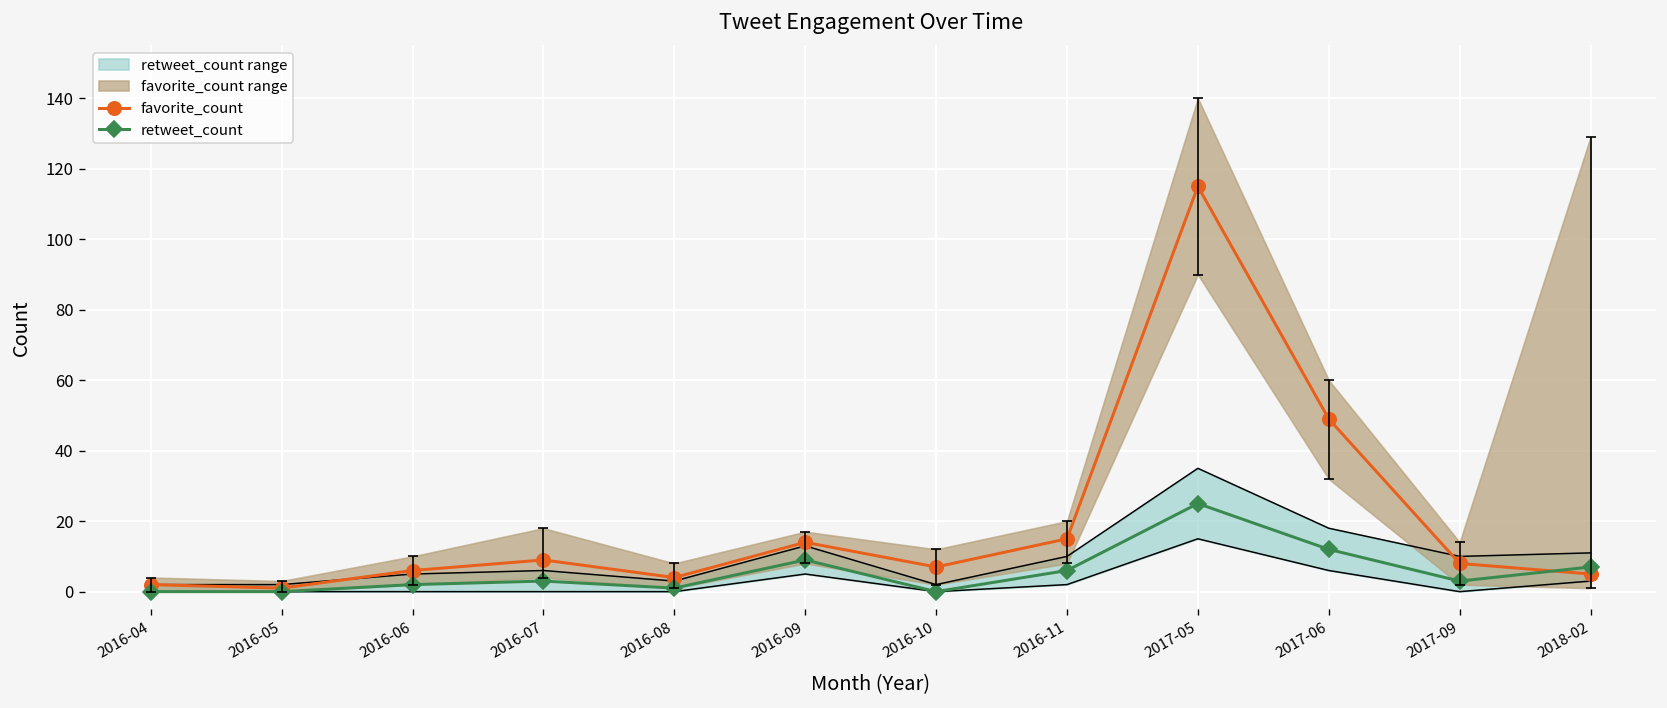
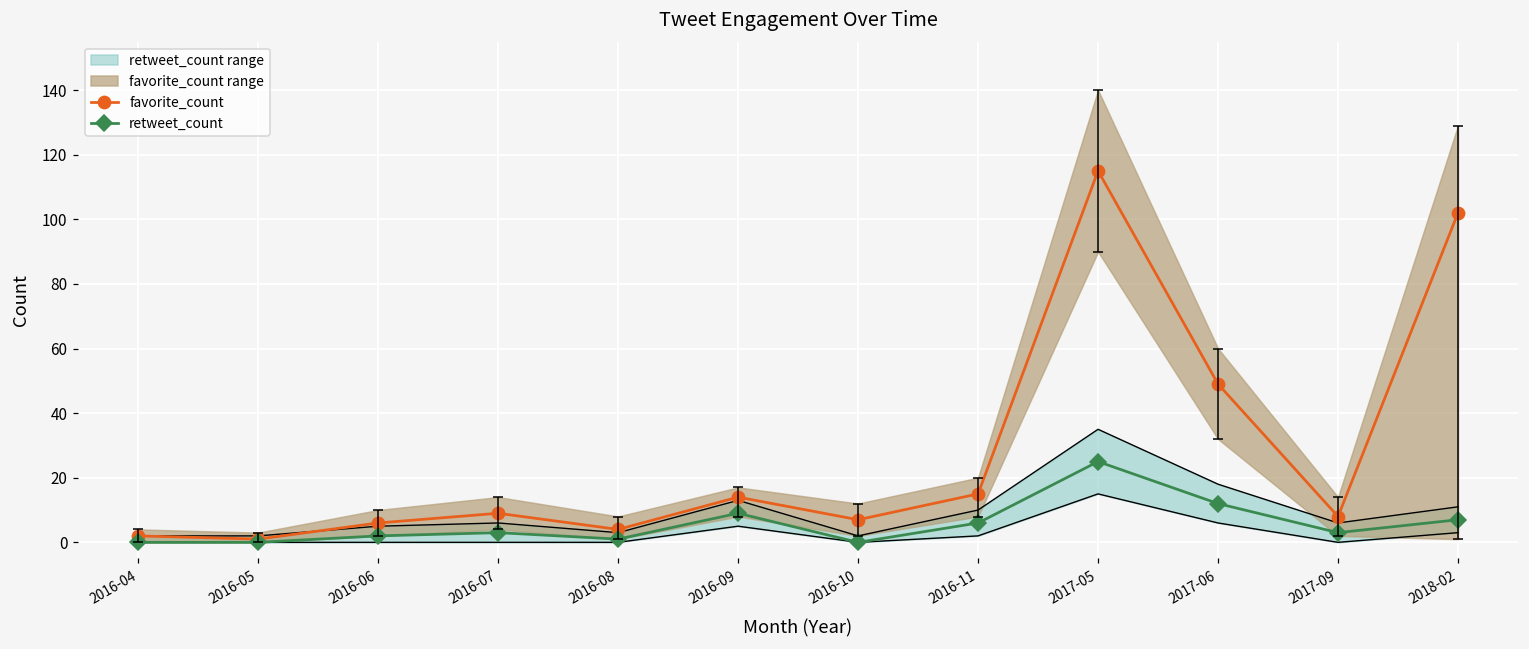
favorite_count range, 2016-07: 18 -> 14
retweet_count range, 2017-09: 10 -> 6
favorite_count, 2018-02: 5 -> 102
